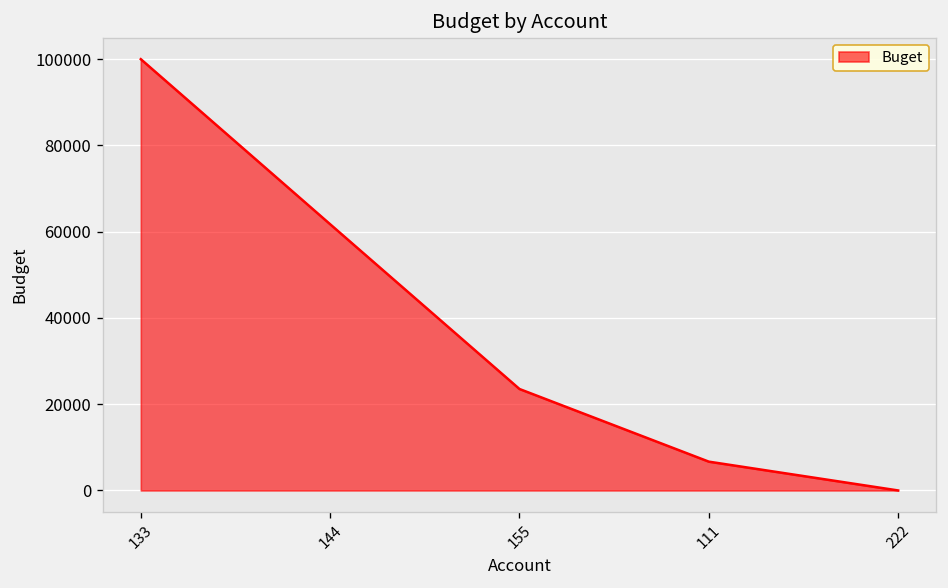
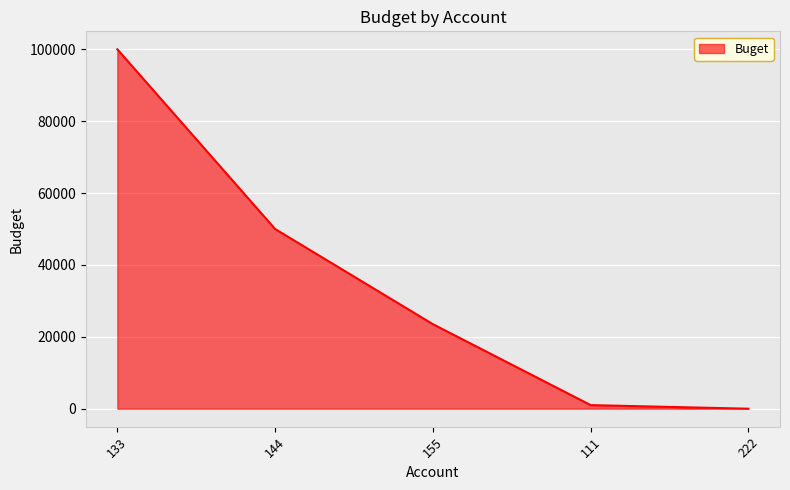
144: 62000 -> 50000
111: 7000 -> 1000
